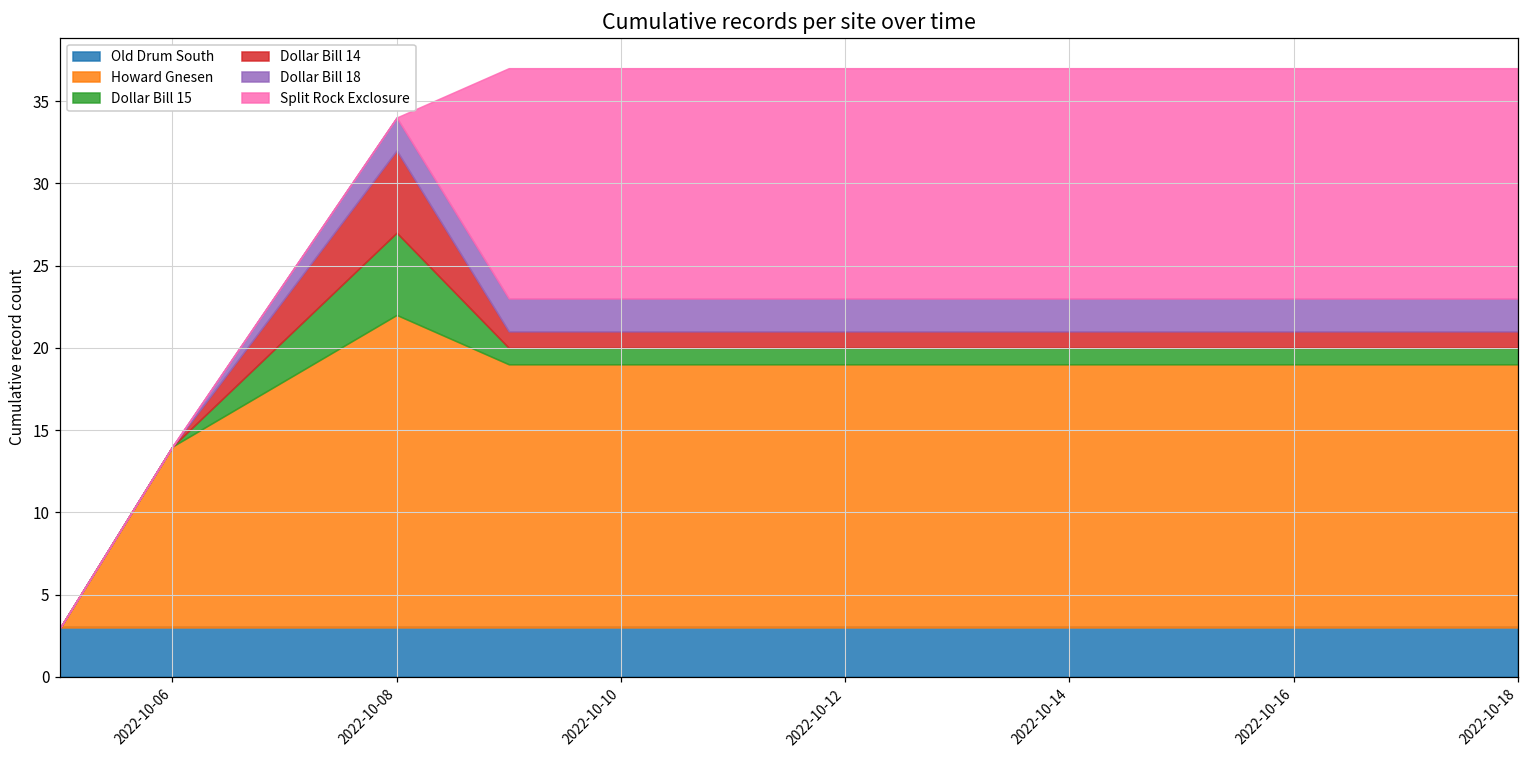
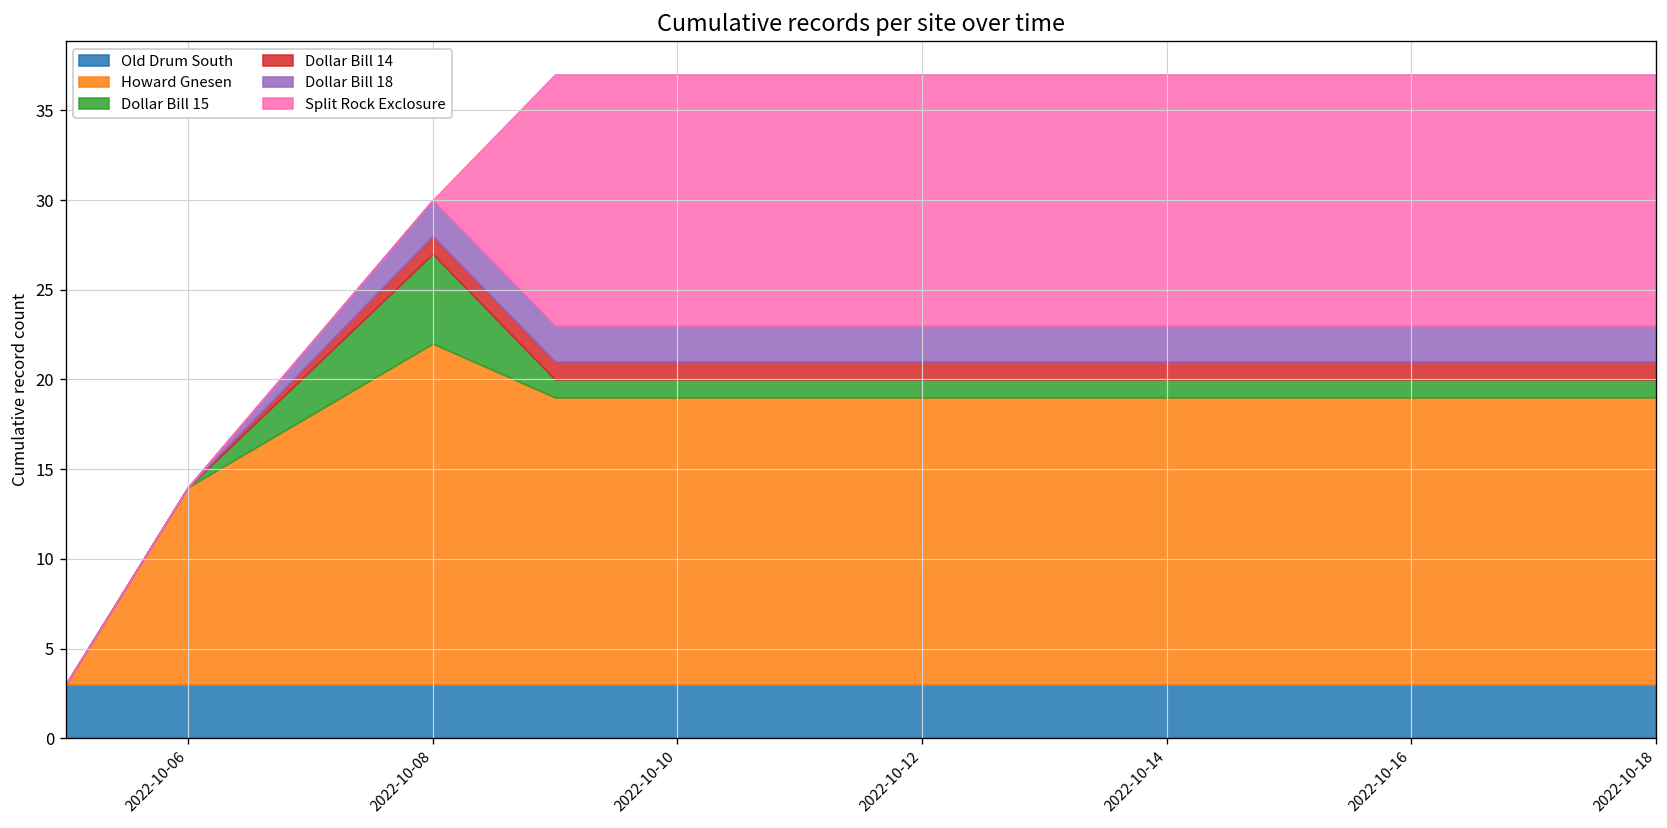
Dollar Bill 14, 2022-10-08: 5 -> 1
